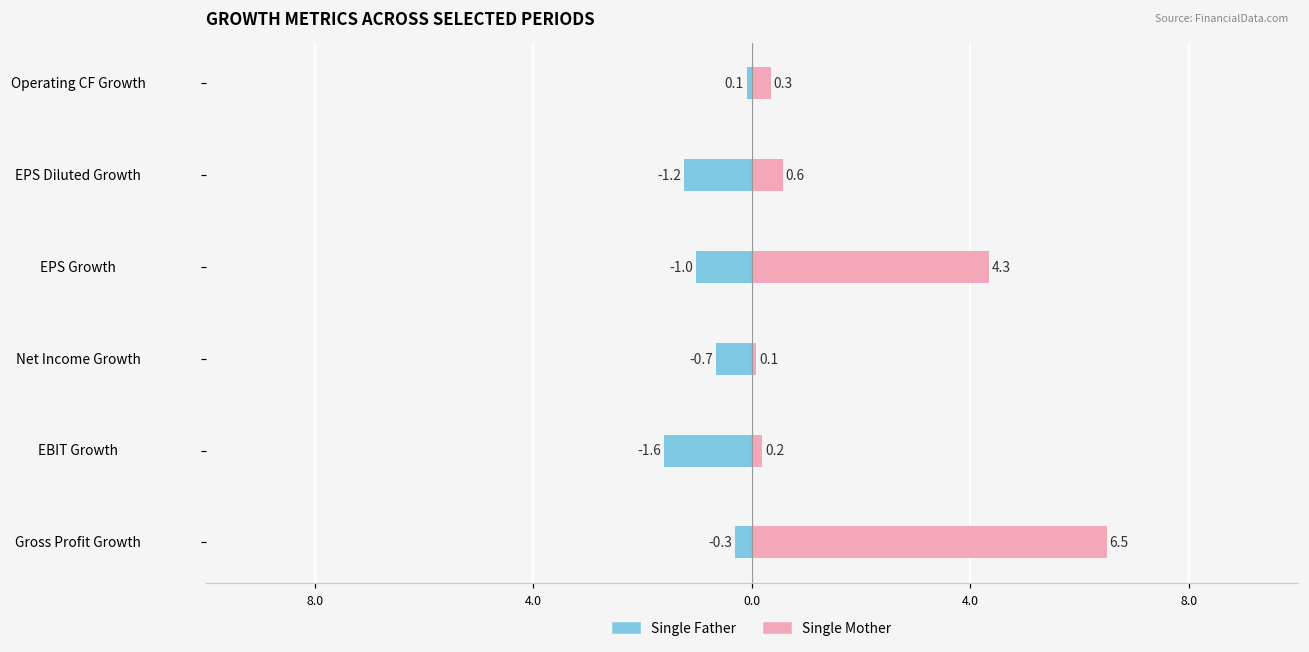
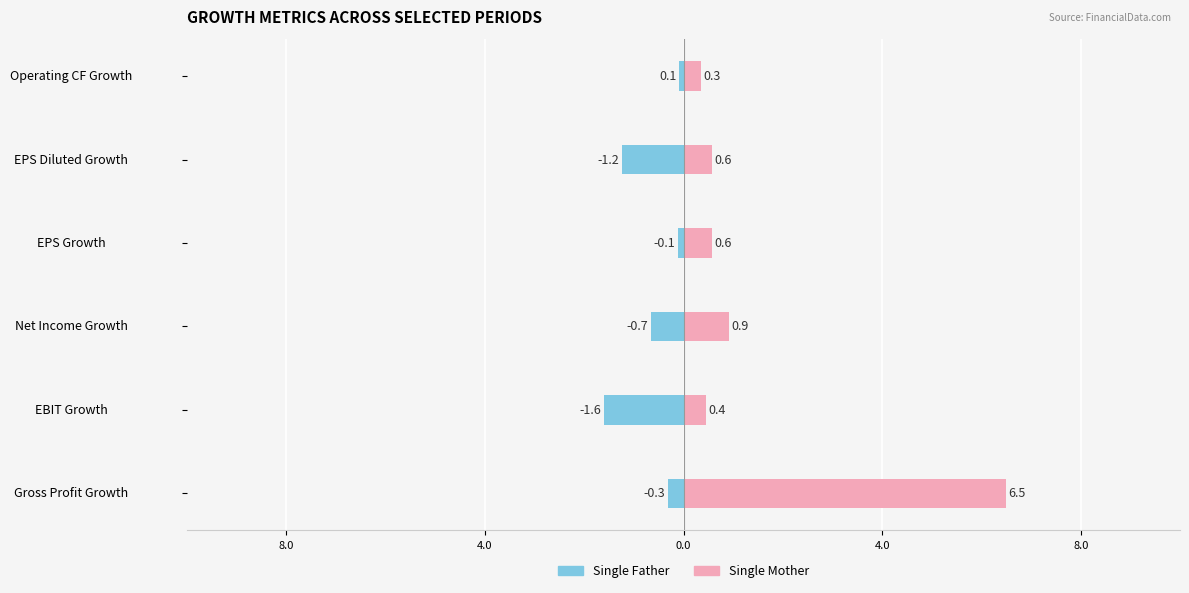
Single Father, EPS Growth: -1.0 -> -0.1
Single Mother, EPS Growth: 4.3 -> 0.6
Single Mother, Net Income Growth: 0.1 -> 0.9
Single Mother, EBIT Growth: 0.2 -> 0.4
